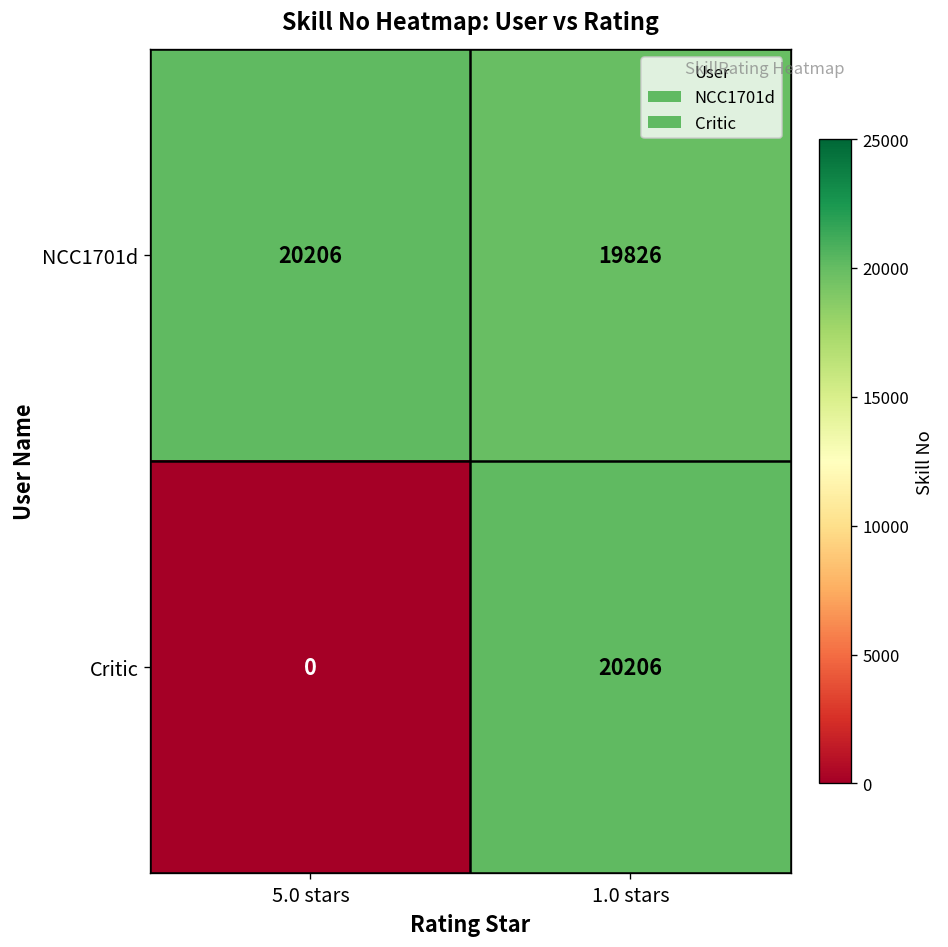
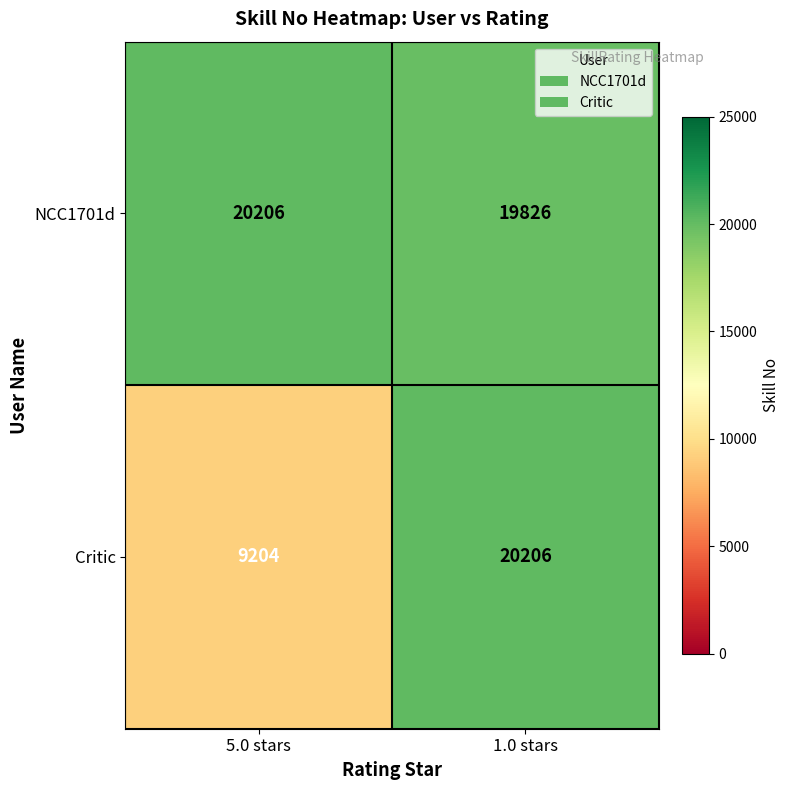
Critic, 5.0 stars: 0 -> 9204
